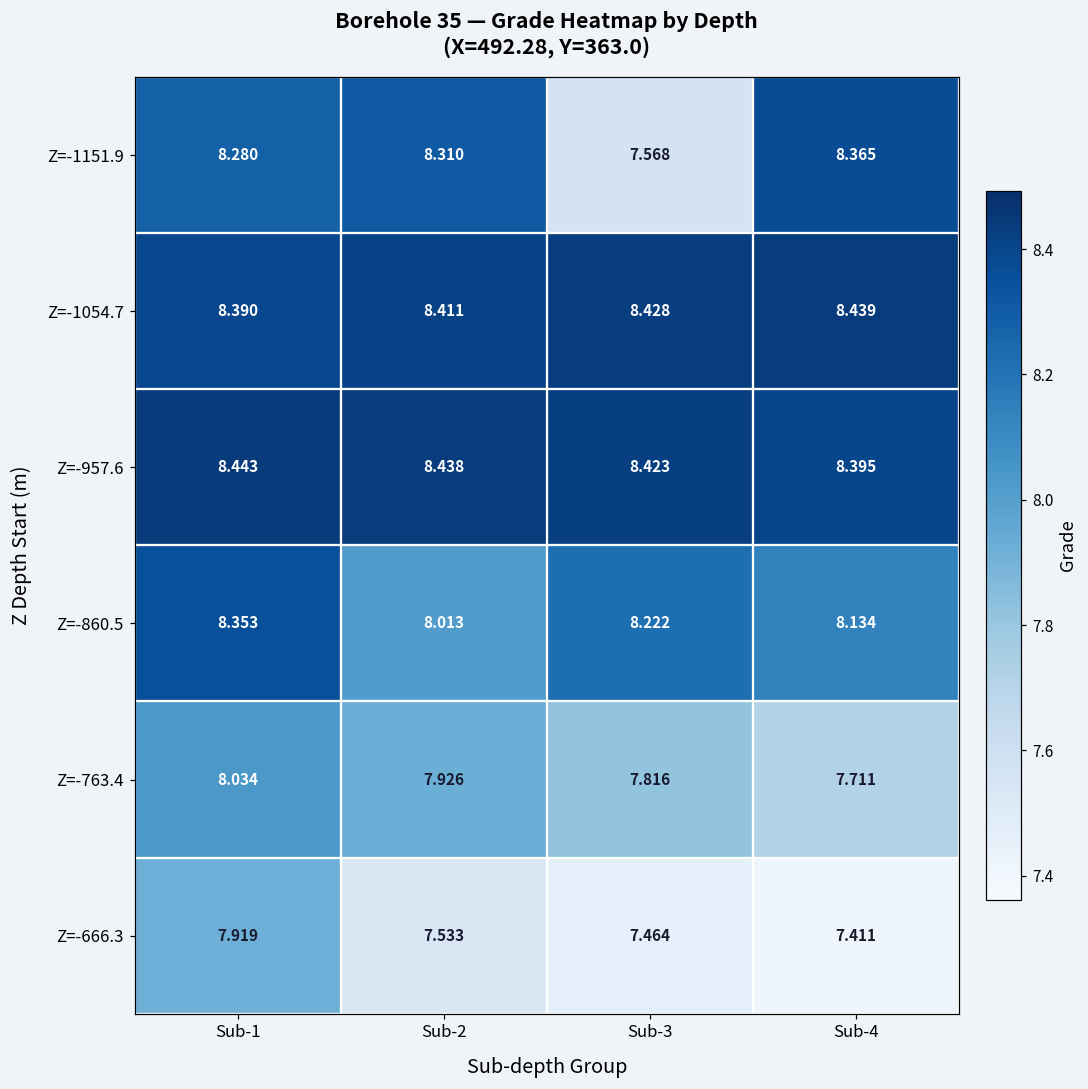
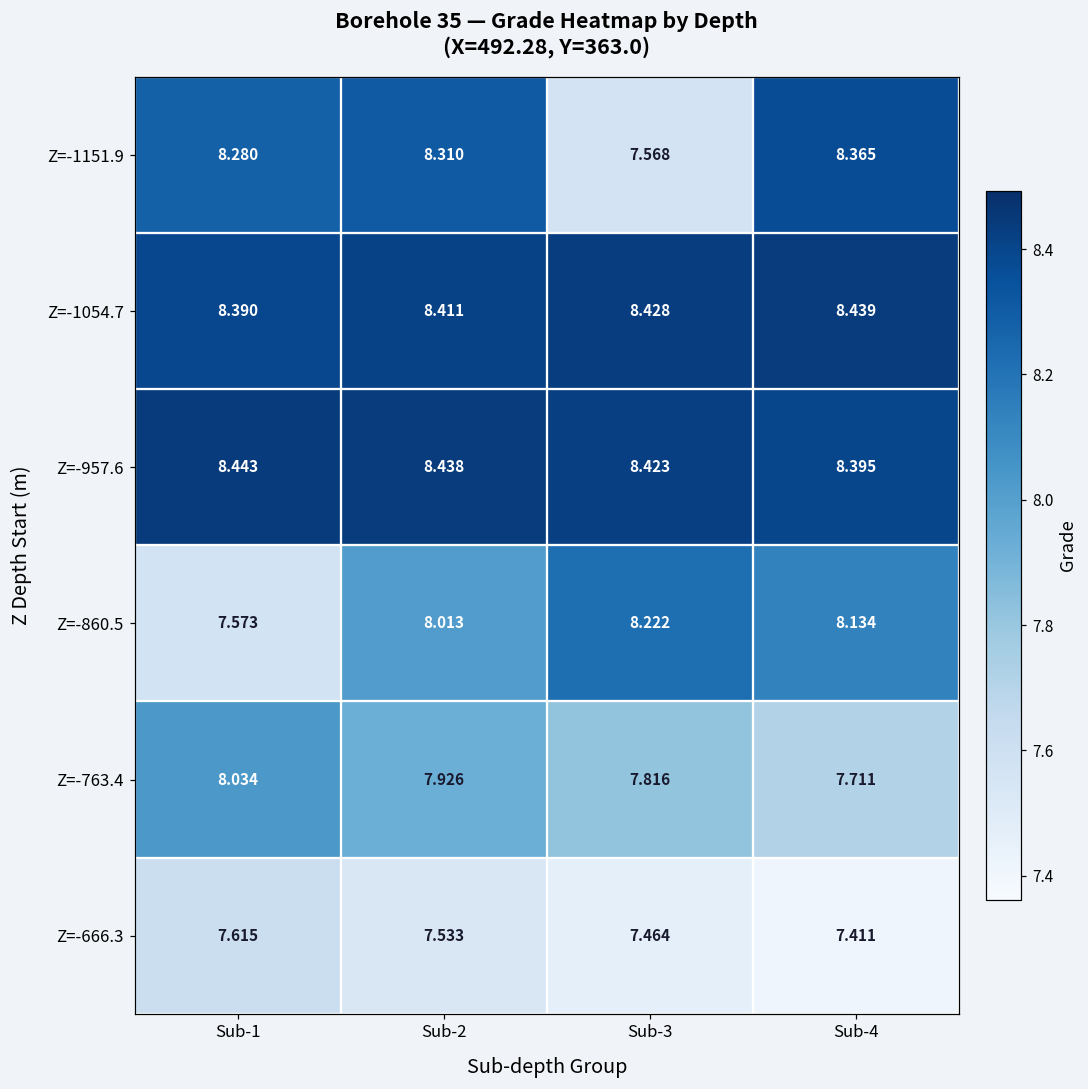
Z=-860.5, Sub-1: 8.353 -> 7.573
Z=-666.3, Sub-1: 7.919 -> 7.615
